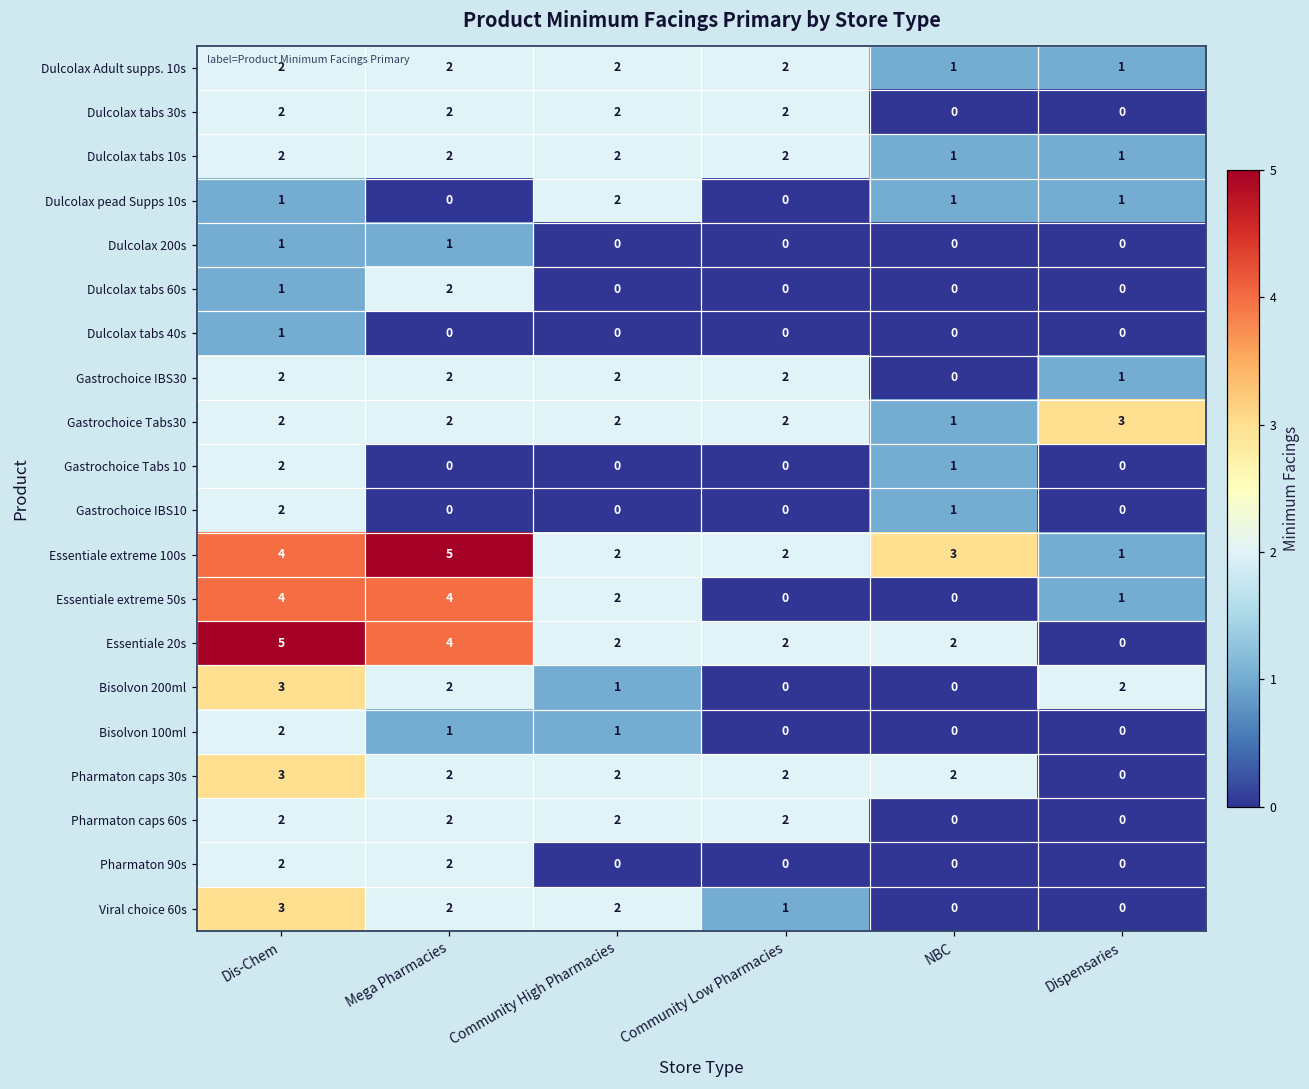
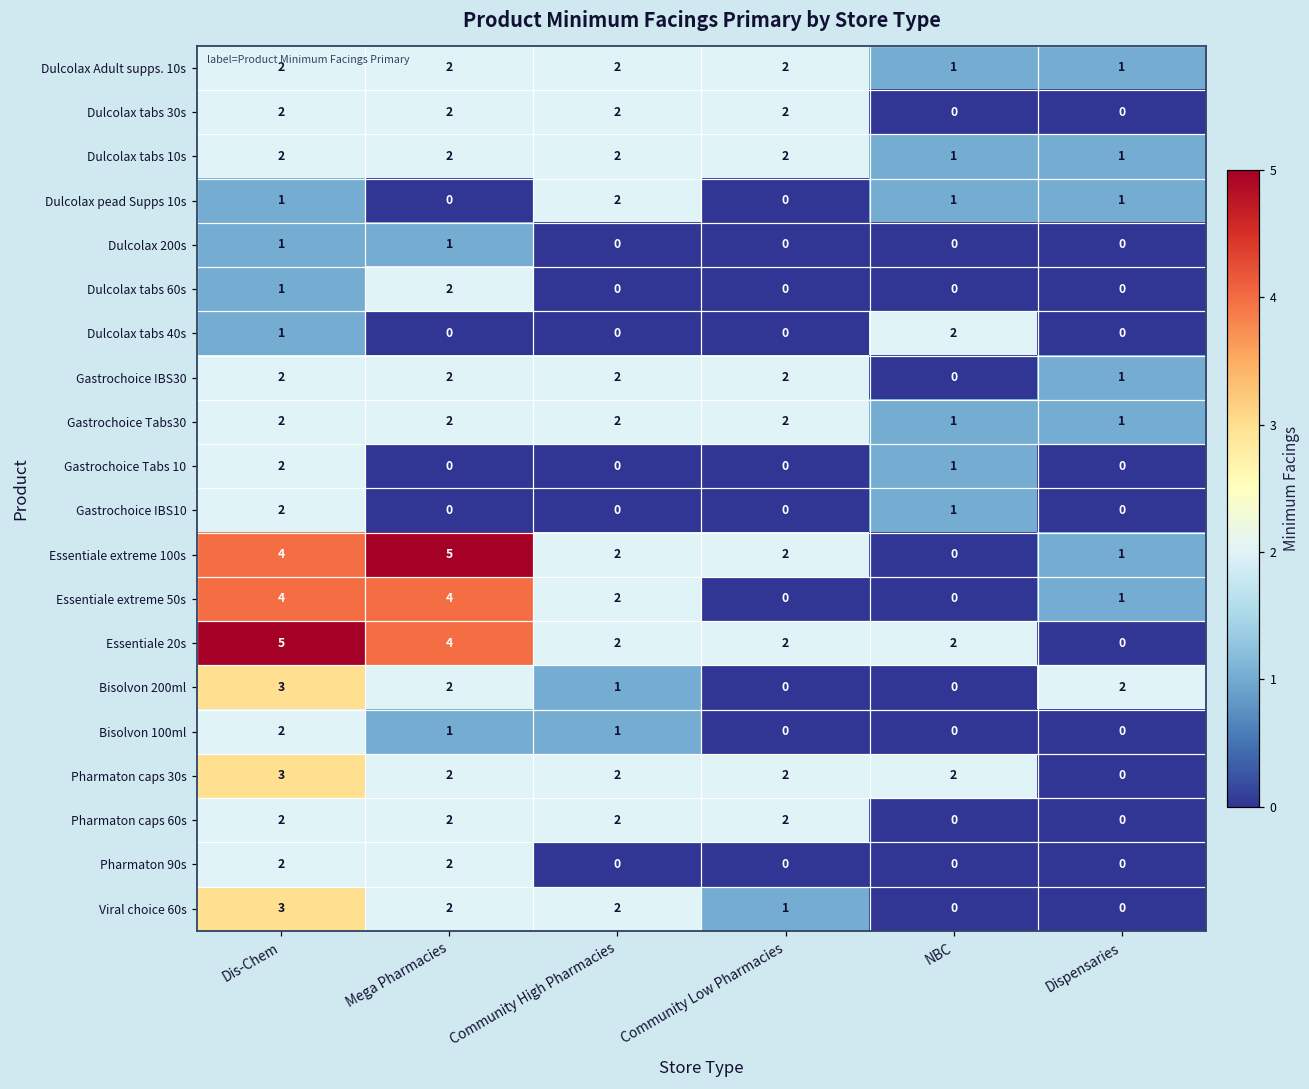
Dulcolax tabs 40s, NBC: 0 -> 2
Gastrochoice Tabs30, Dispensaries: 3 -> 1
Essentiale extreme 100s, NBC: 3 -> 0
